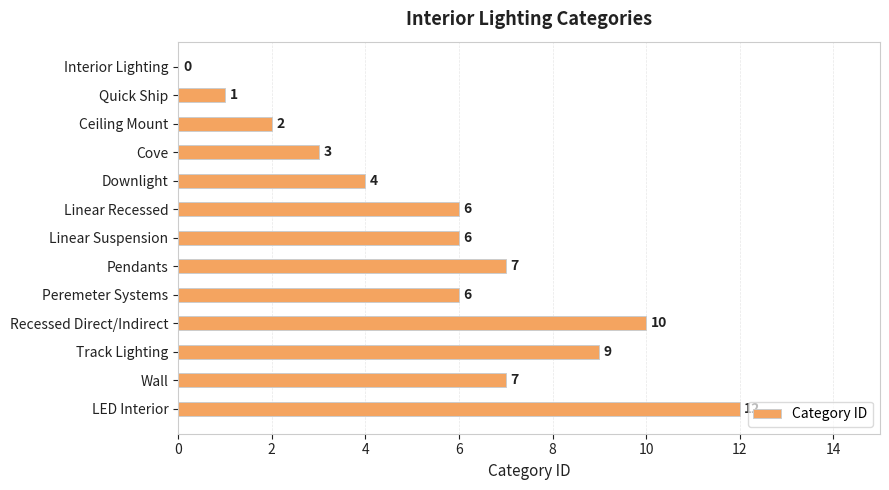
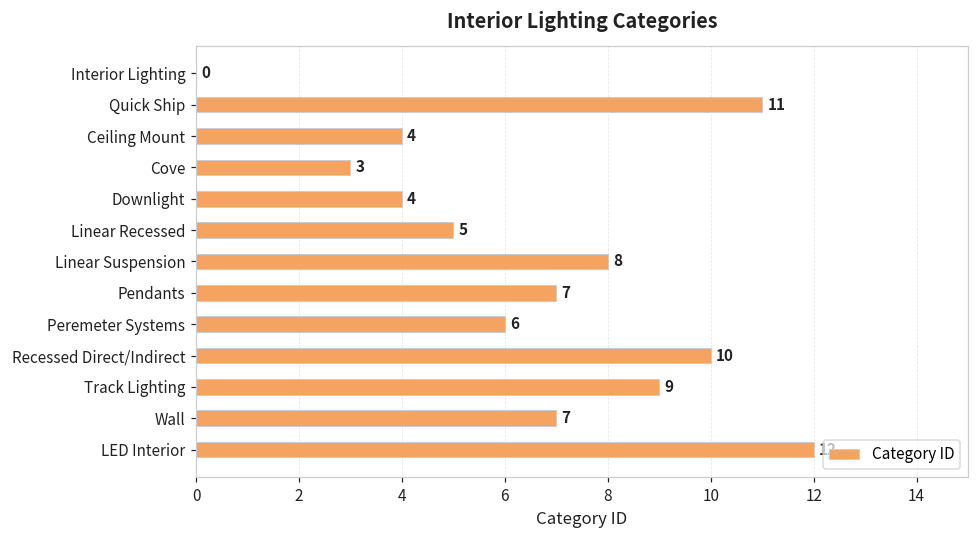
Quick Ship: 1 -> 11
Ceiling Mount: 2 -> 4
Linear Recessed: 6 -> 5
Linear Suspension: 6 -> 8
